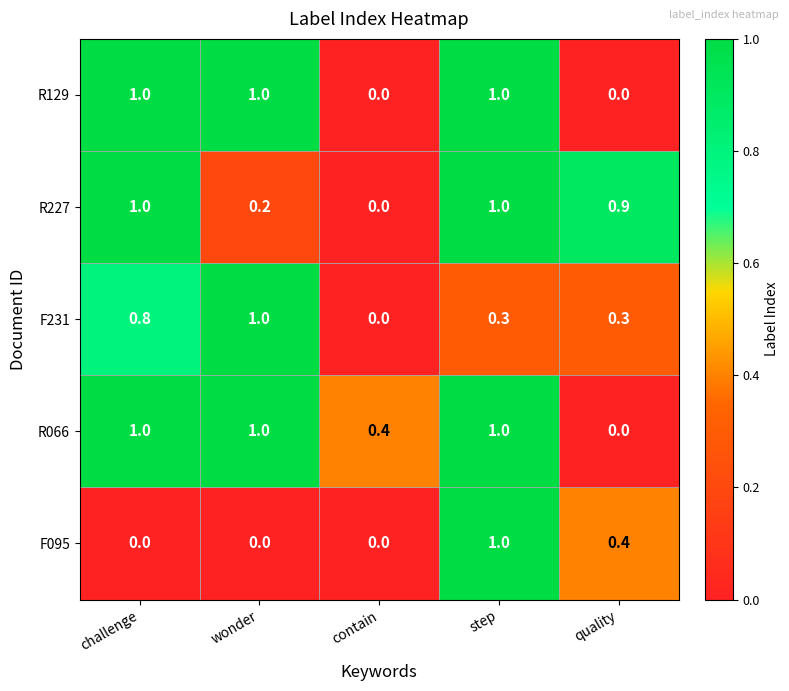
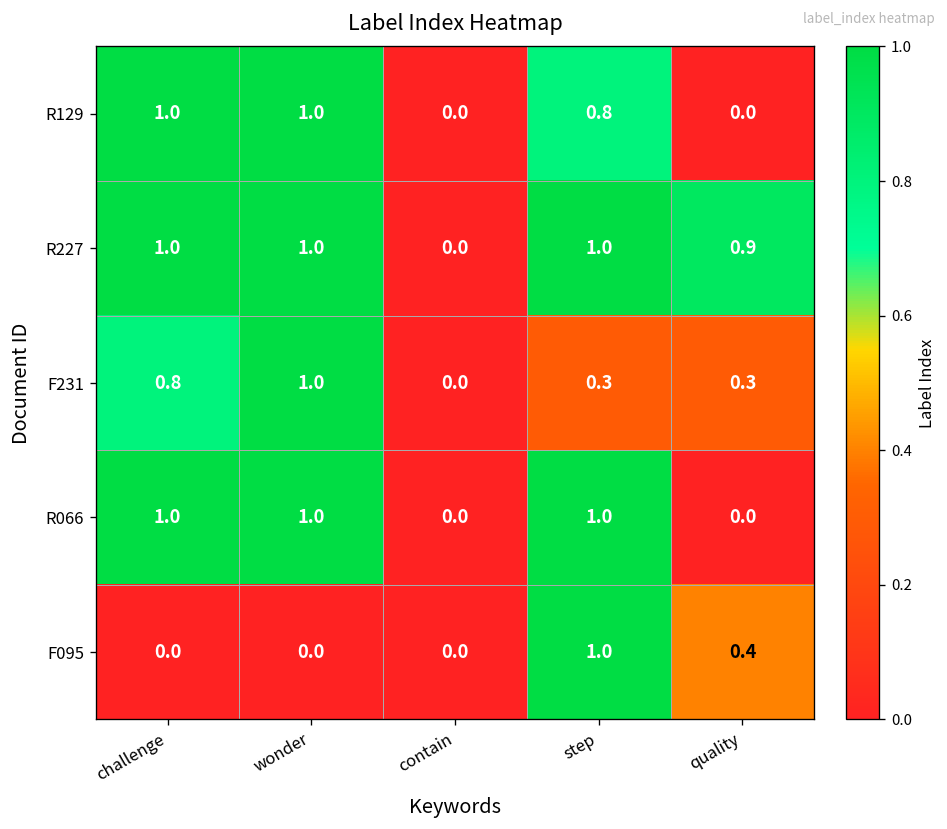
R129, step: 1.0 -> 0.8
R227, wonder: 0.2 -> 1.0
R066, contain: 0.4 -> 0.0
